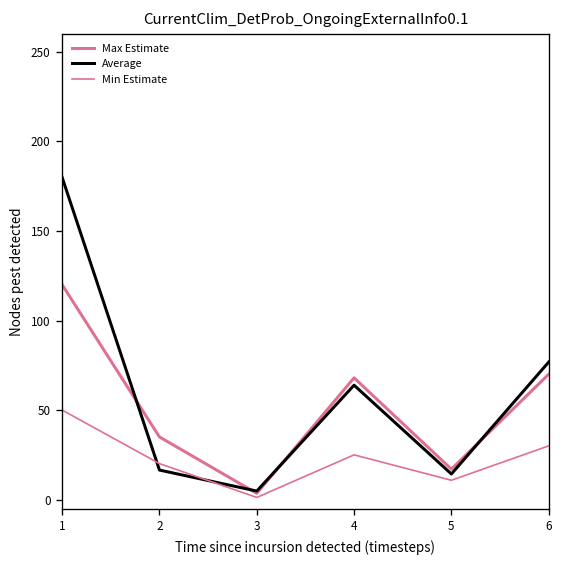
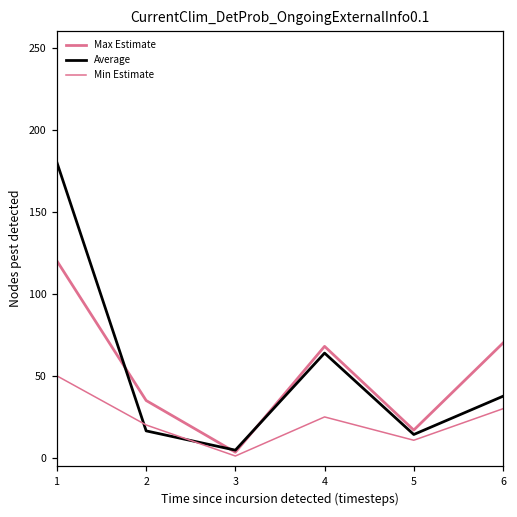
Average, 6: 77 -> 38
